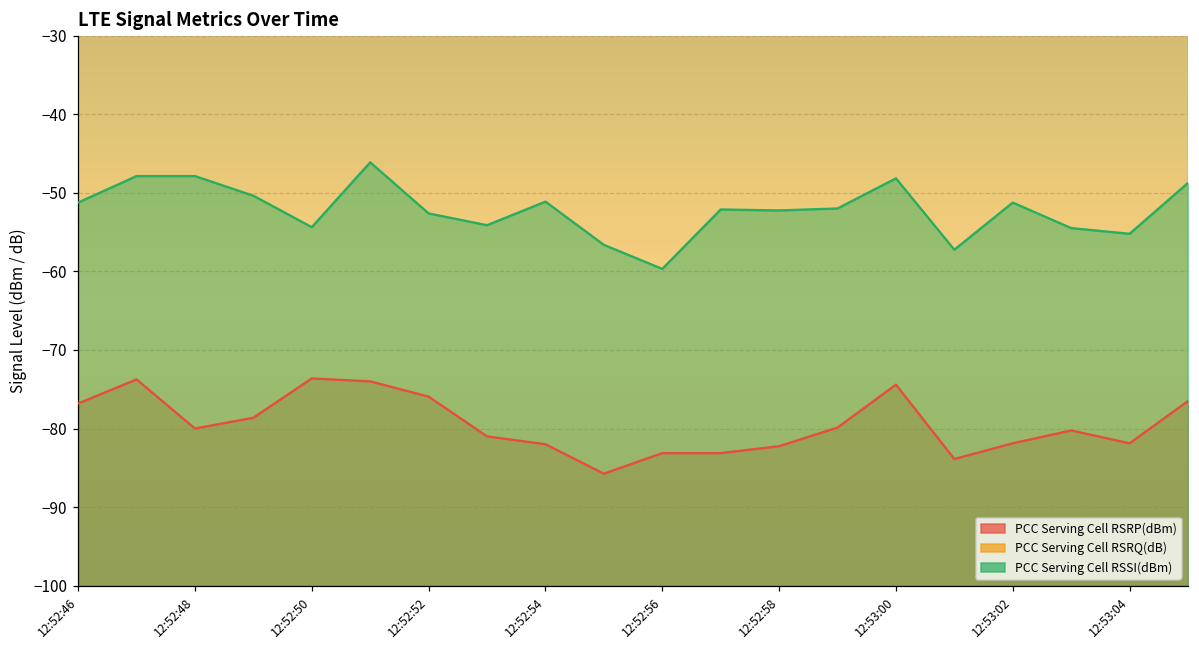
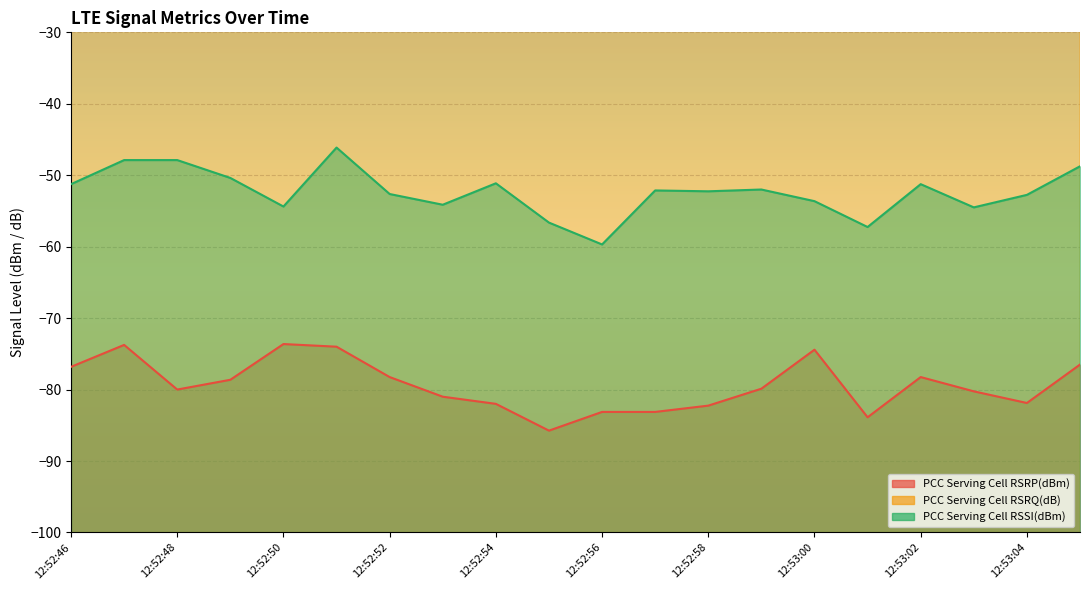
PCC Serving Cell RSRP(dBm), 12:52:52: -76 -> -78
PCC Serving Cell RSSI(dBm), 12:53:00: -48 -> -54
PCC Serving Cell RSRP(dBm), 12:53:02: -82 -> -78
PCC Serving Cell RSSI(dBm), 12:53:04: -55 -> -53
